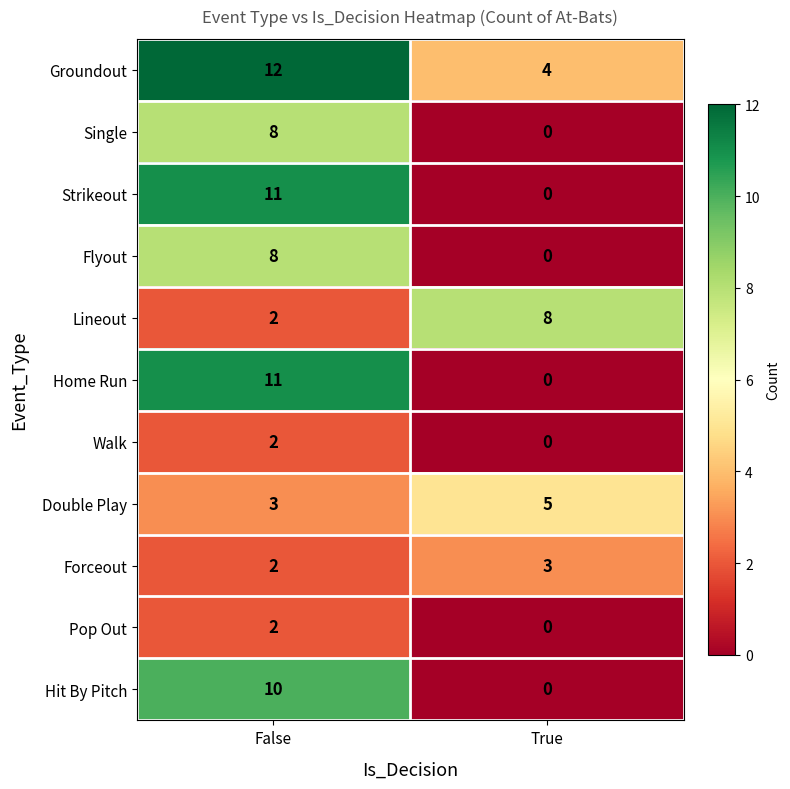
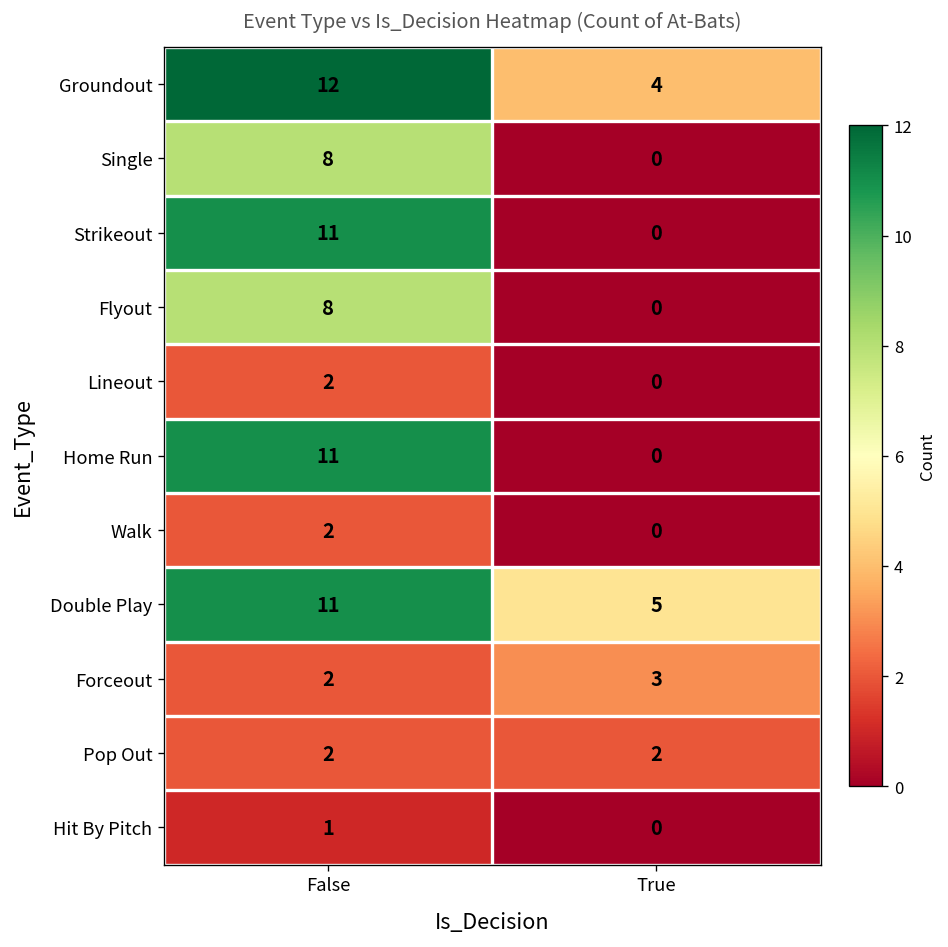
Lineout, True: 8 -> 0
Double Play, False: 3 -> 11
Pop Out, True: 0 -> 2
Hit By Pitch, False: 10 -> 1
